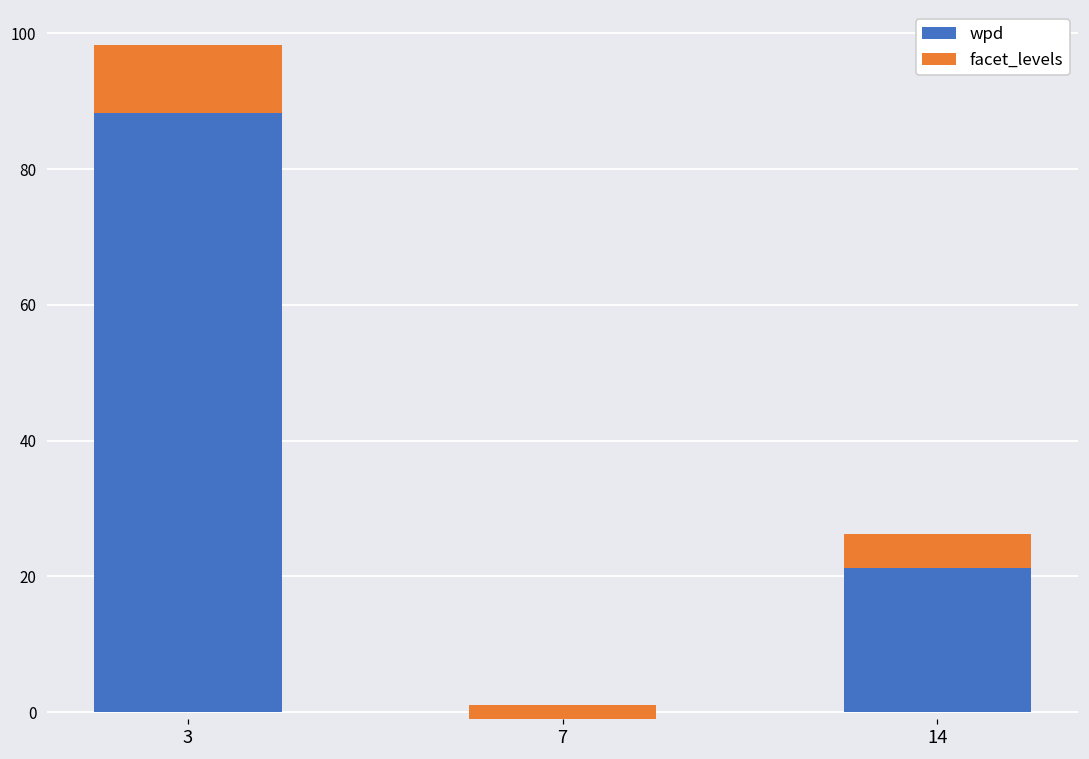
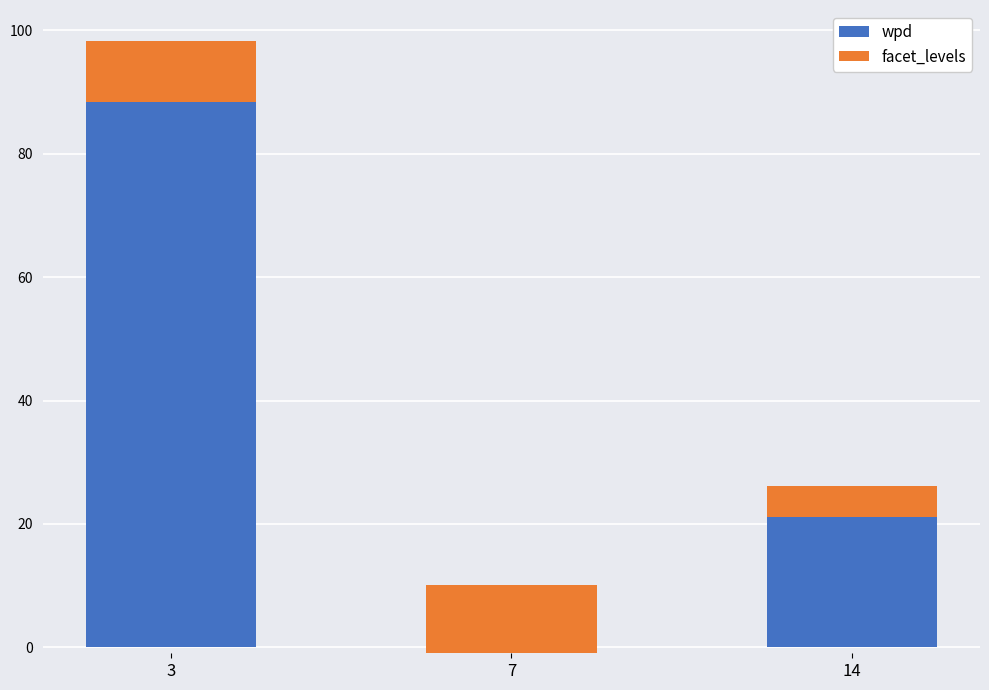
facet_levels, 7: 2 -> 11
